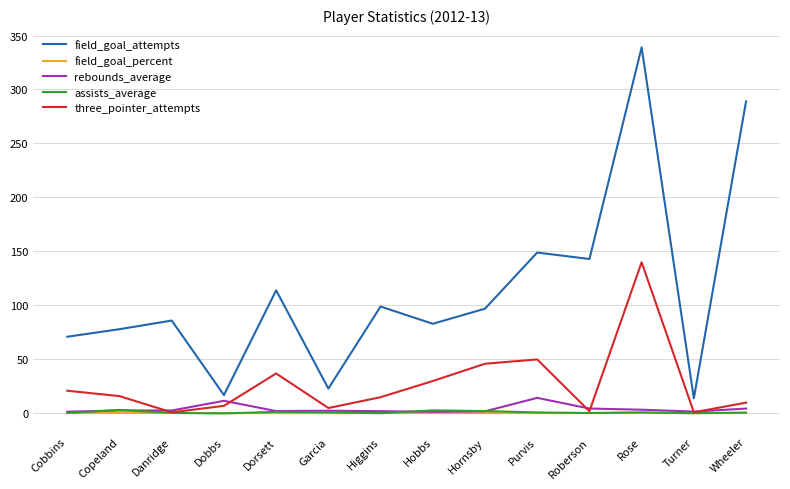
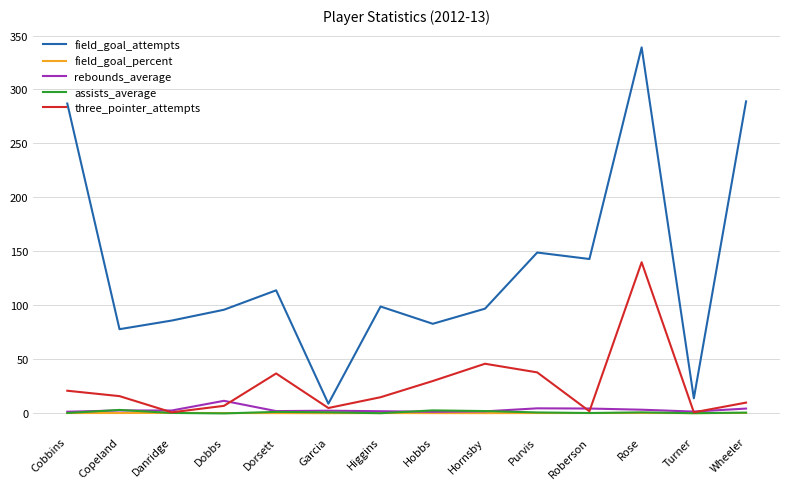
field_goal_attempts, Cobbins: 71 -> 287
field_goal_attempts, Dobbs: 17 -> 96
field_goal_attempts, Garcia: 23 -> 9
rebounds_average, Purvis: 14 -> 5
three_pointer_attempts, Purvis: 50 -> 38
